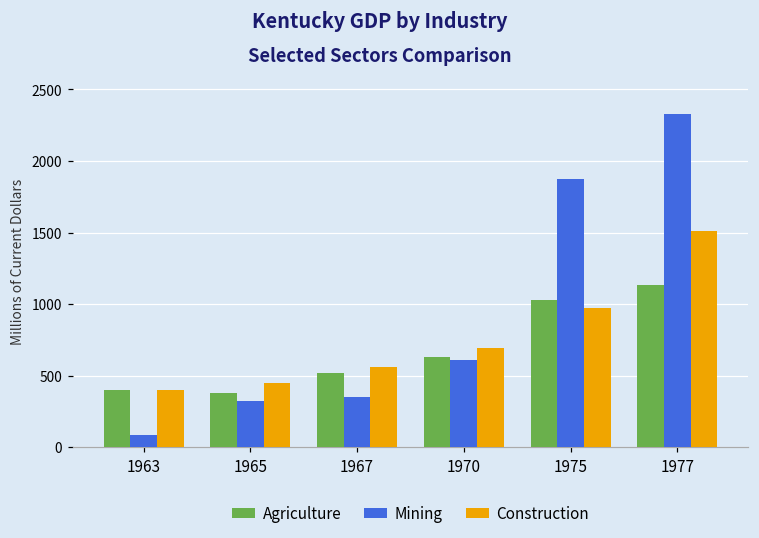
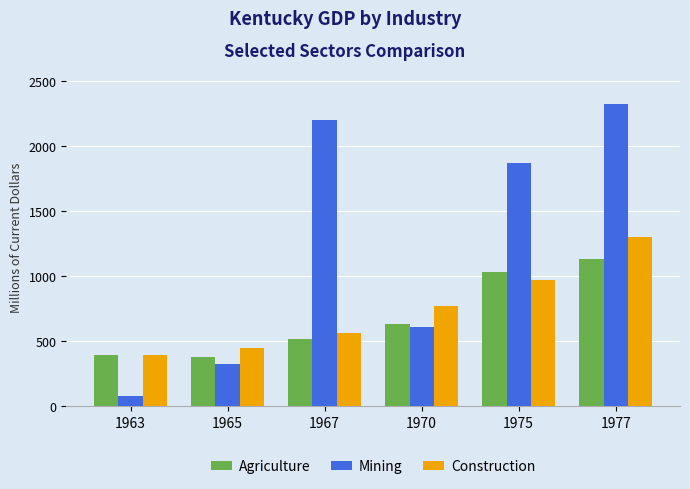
Mining, 1967: 350 -> 2200
Construction, 1970: 690 -> 770
Construction, 1977: 1510 -> 1300
